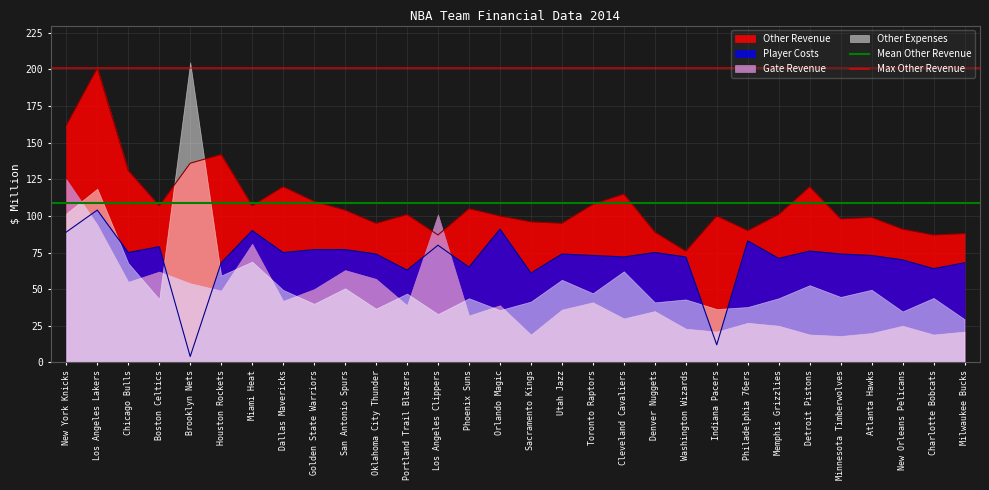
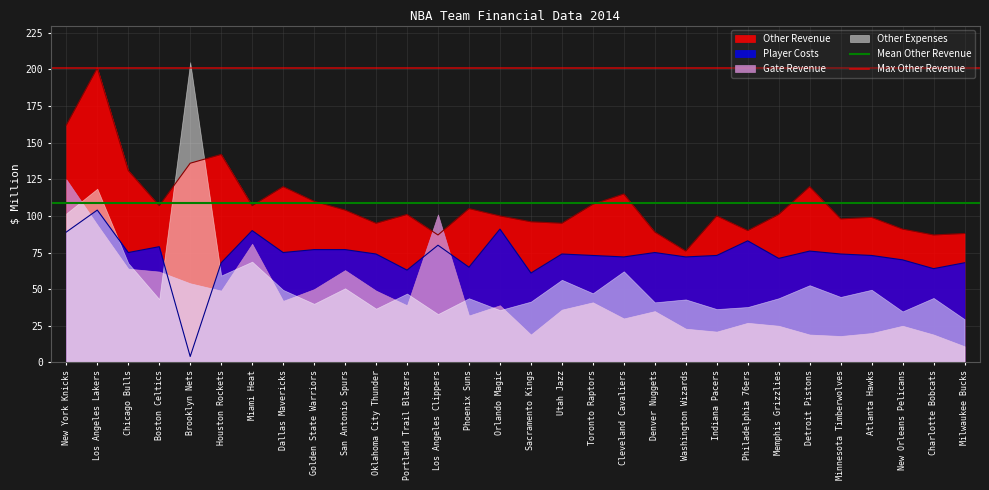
Gate Revenue, Chicago Bulls: 55 -> 64
Gate Revenue, Oklahoma City Thunder: 57 -> 49
Player Costs, Indiana Pacers: 12 -> 73
Gate Revenue, Milwaukee Bucks: 21 -> 11
